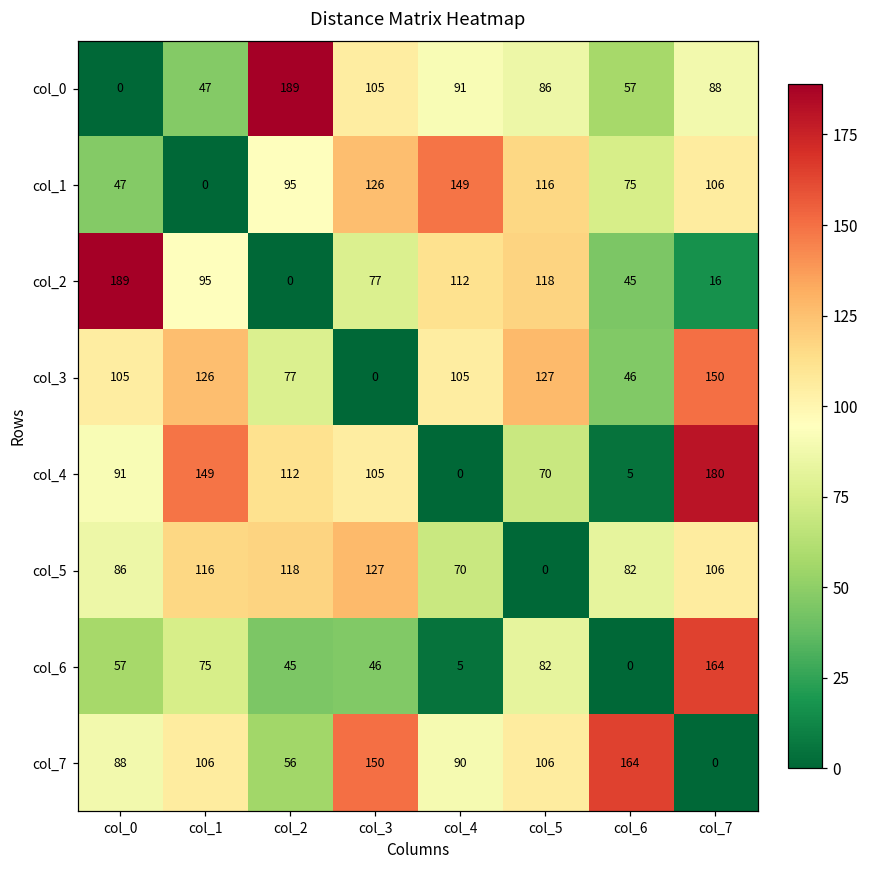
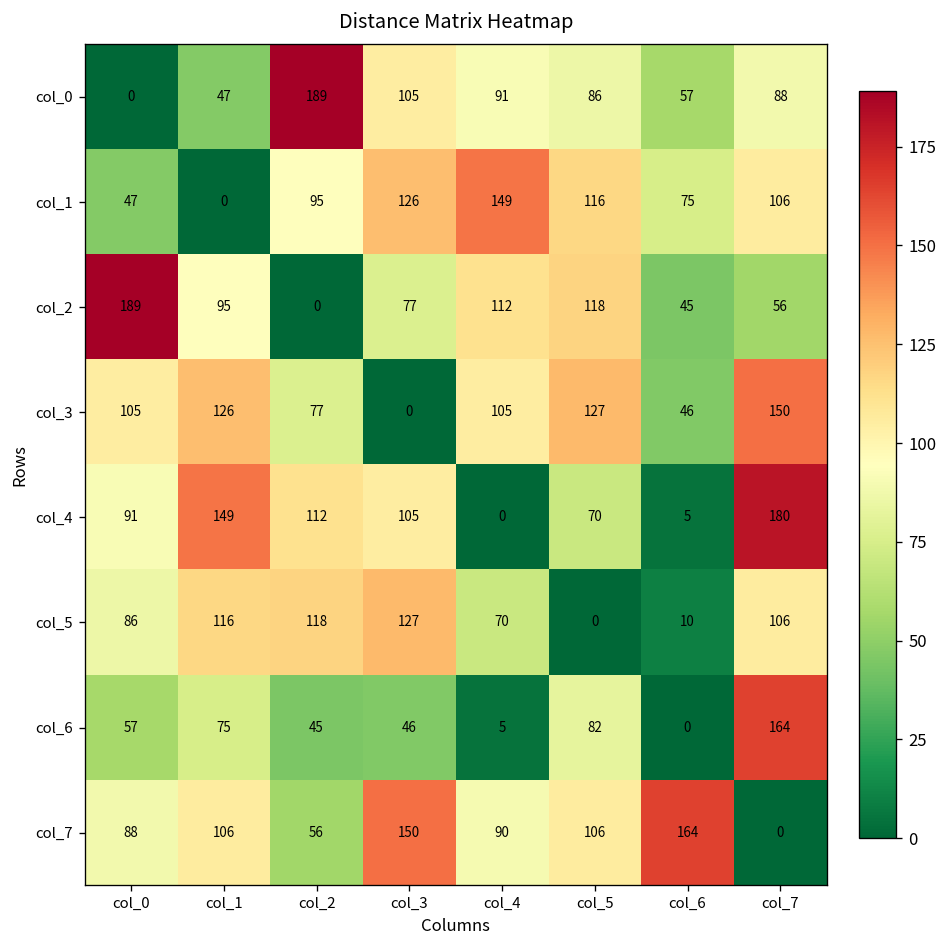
col_2, col_7: 16 -> 56
col_5, col_6: 82 -> 10
